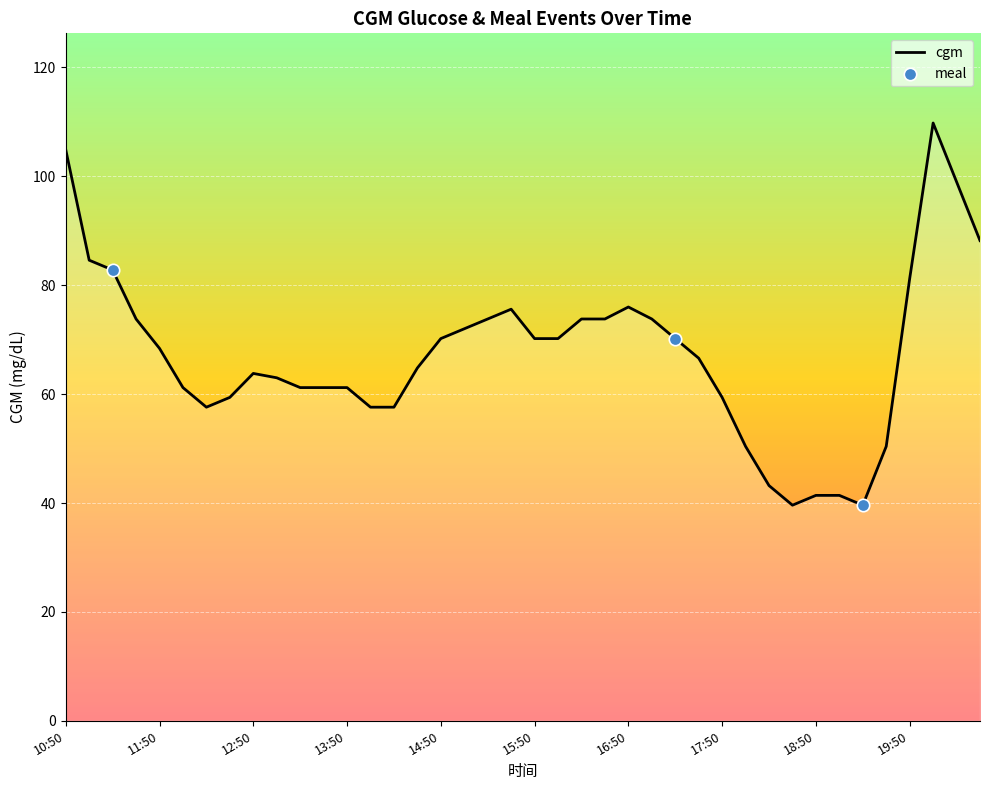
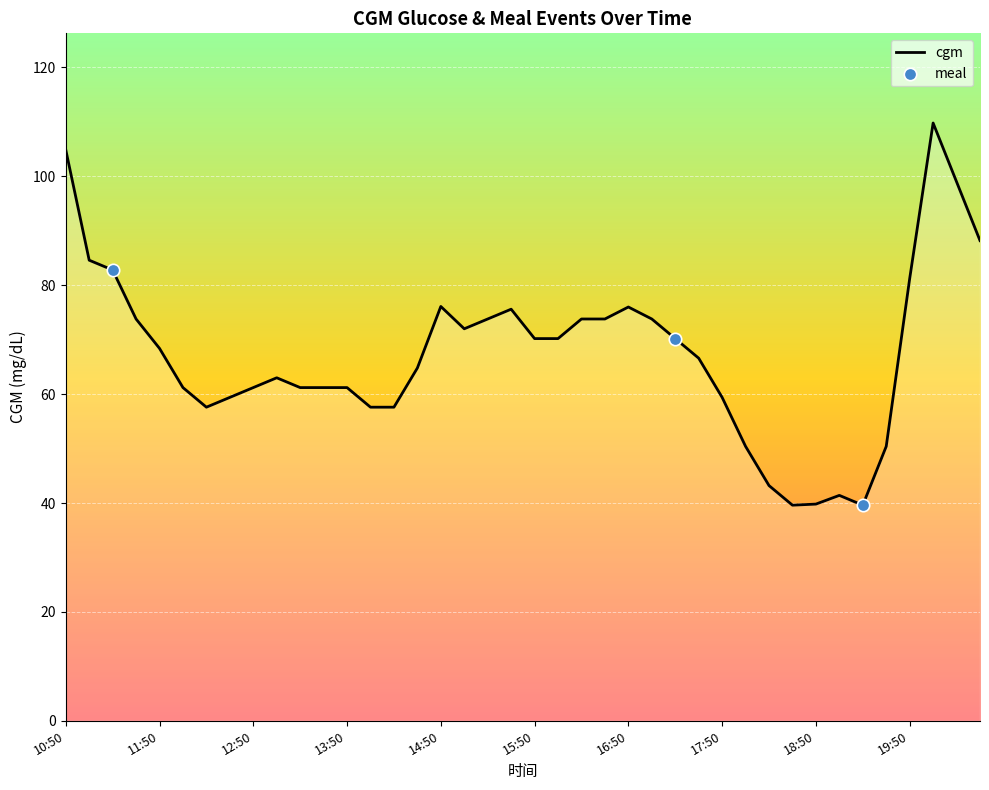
cgm, 12:50: 64 -> 61
cgm, 14:50: 70 -> 76
cgm, 18:50: 41 -> 40
